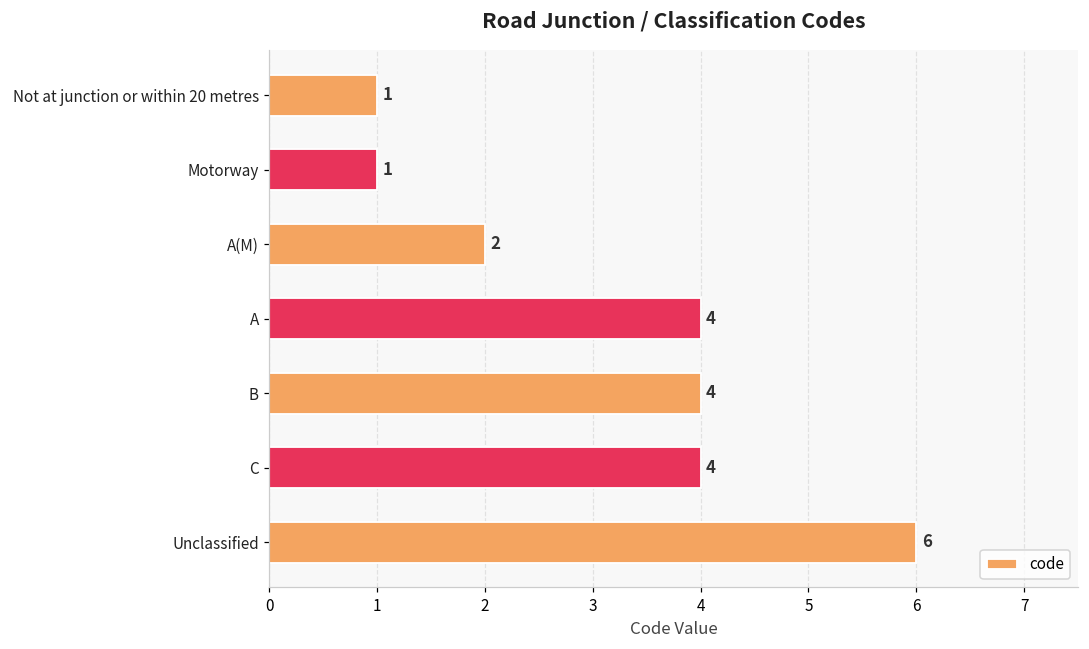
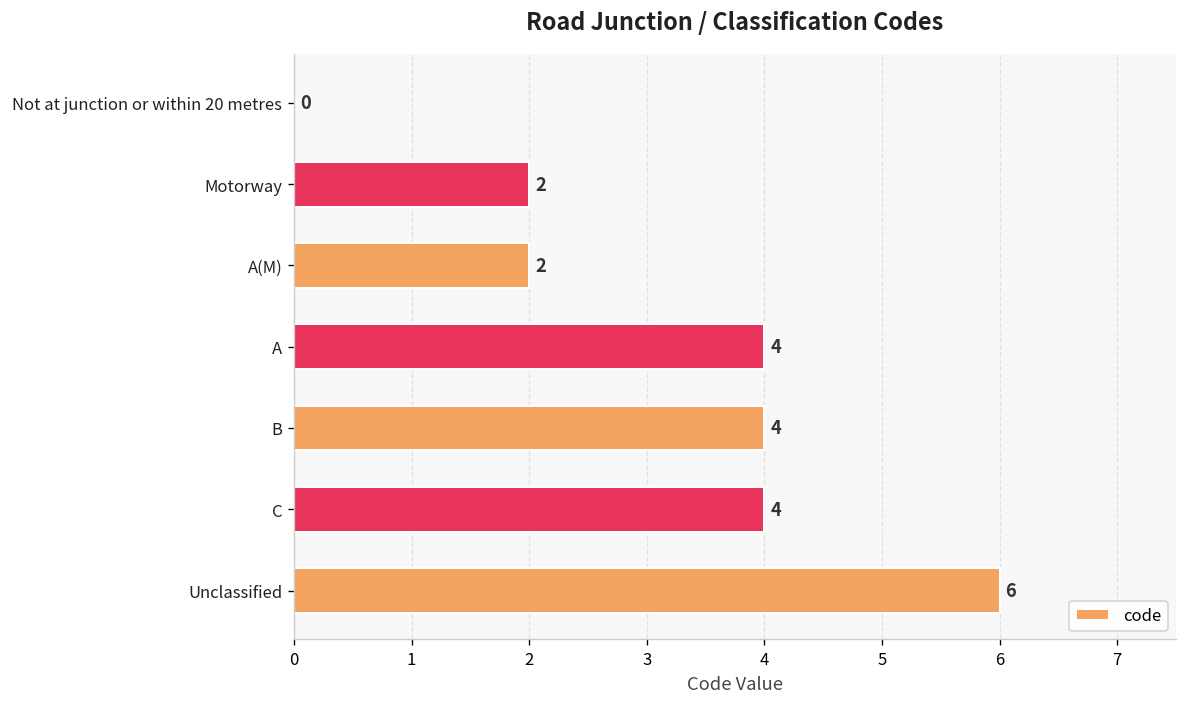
Not at junction or within 20 metres: 1 -> 0
Motorway: 1 -> 2
